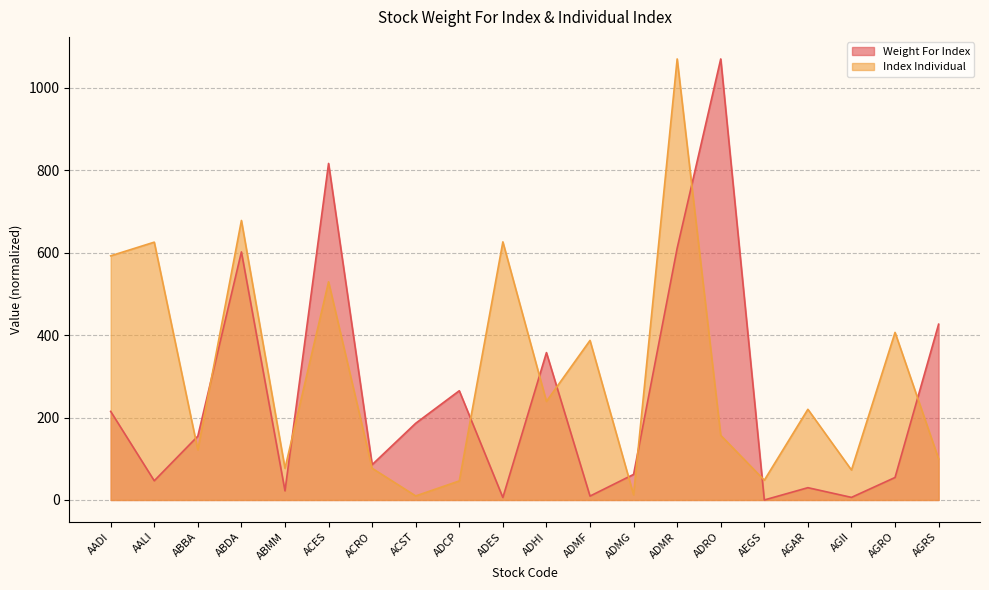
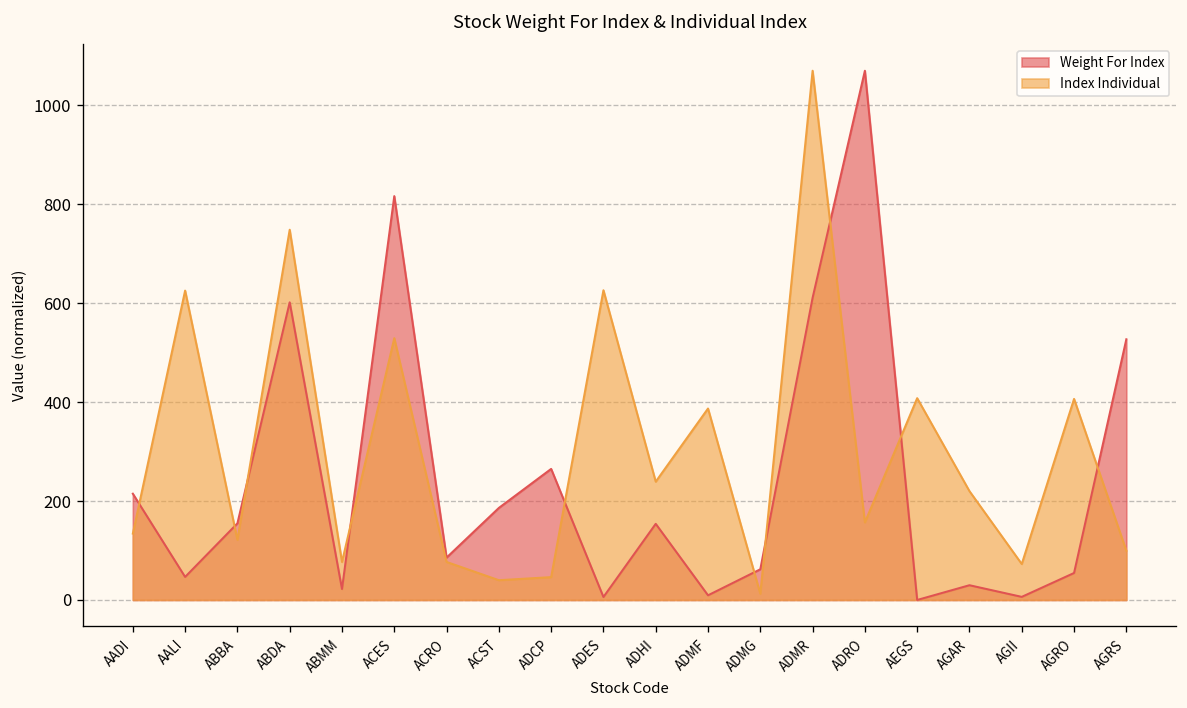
Index Individual, AADI: 590 -> 130
Index Individual, ABDA: 680 -> 750
Index Individual, ACST: 10 -> 40
Weight For Index, ADHI: 360 -> 150
Index Individual, AEGS: 50 -> 410
Weight For Index, AGRS: 430 -> 530
